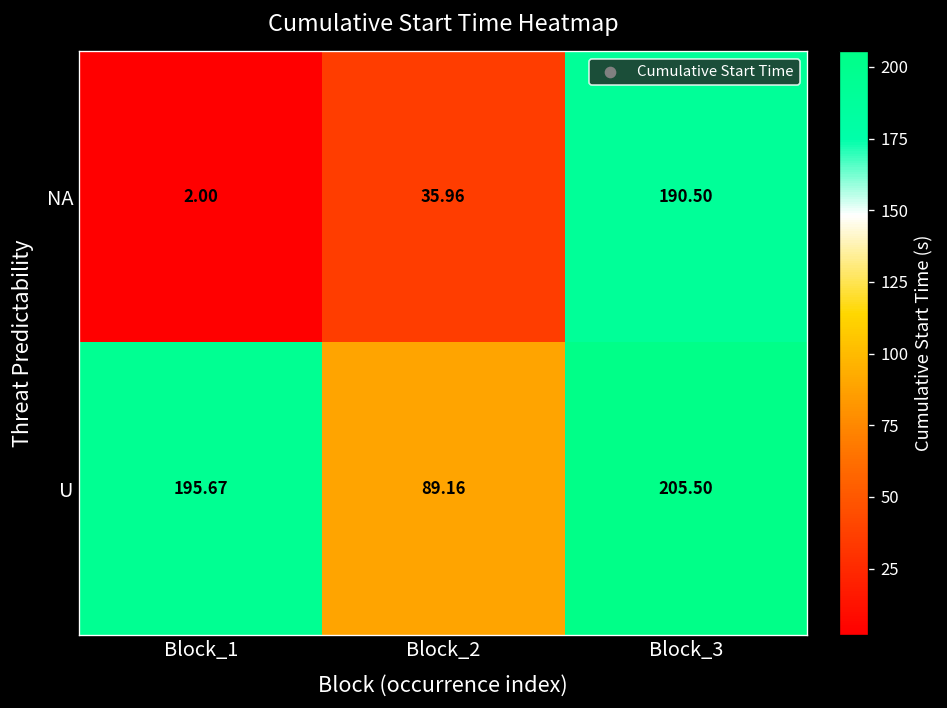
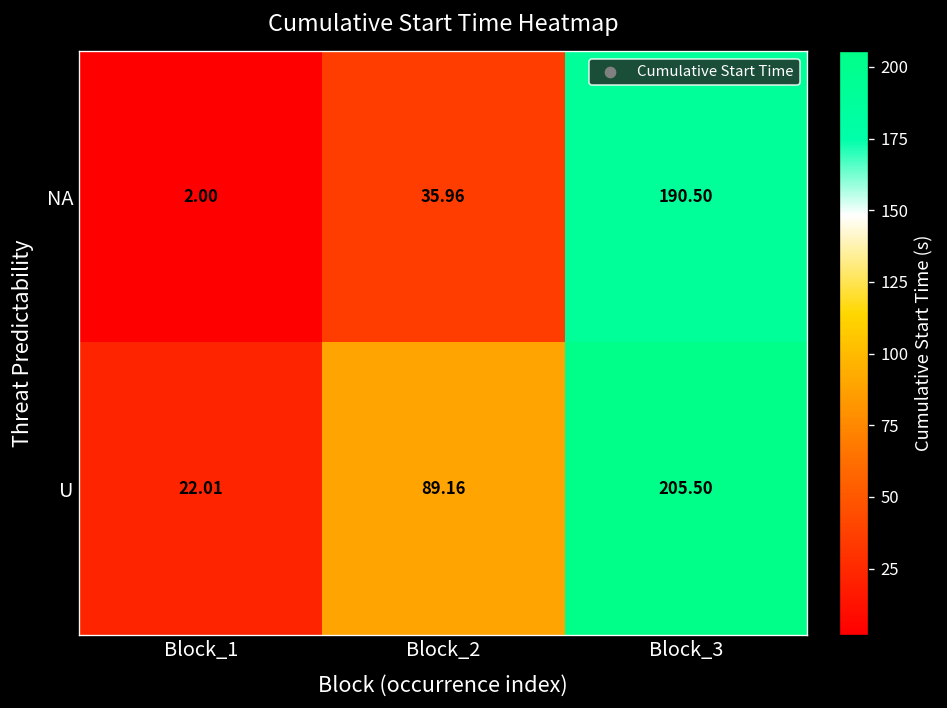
U, Block_1: 195.67 -> 22.01
